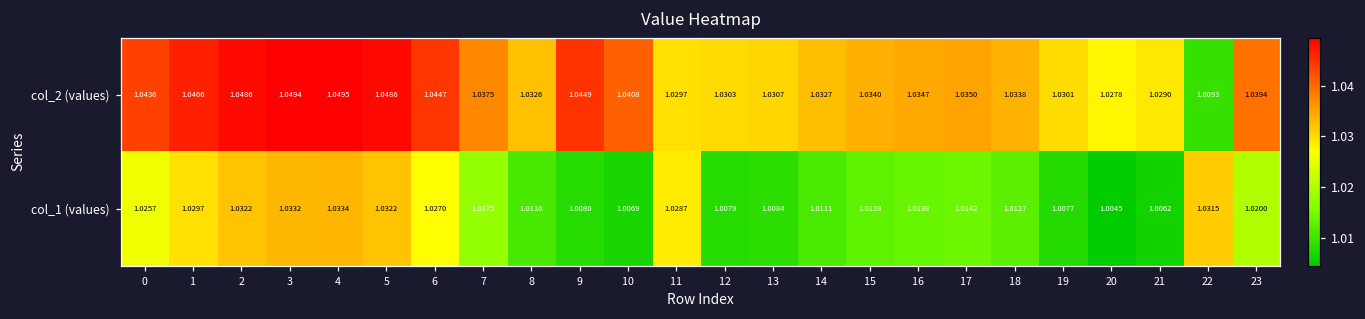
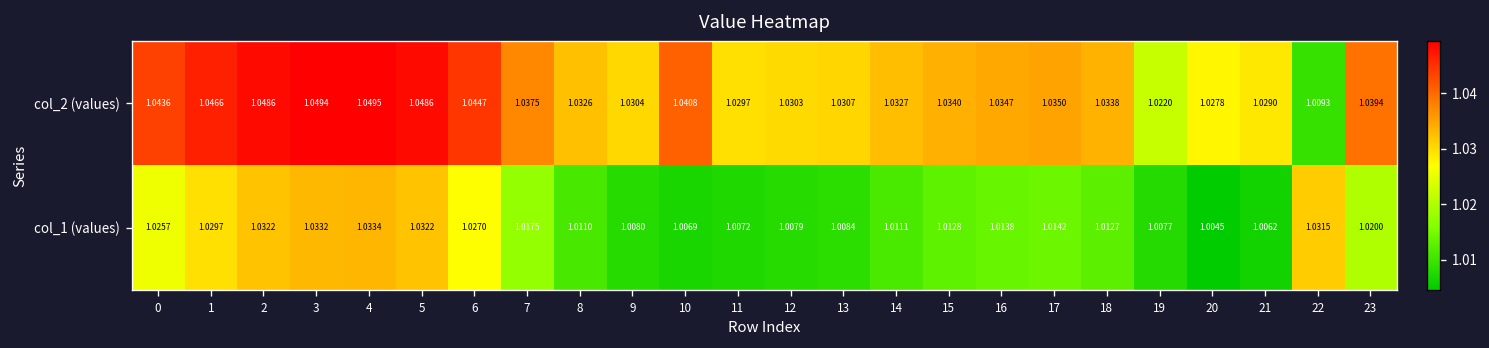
col_2 (values), 9: 1.0449 -> 1.0304
col_2 (values), 19: 1.0301 -> 1.0220
col_1 (values), 11: 1.0287 -> 1.0072
